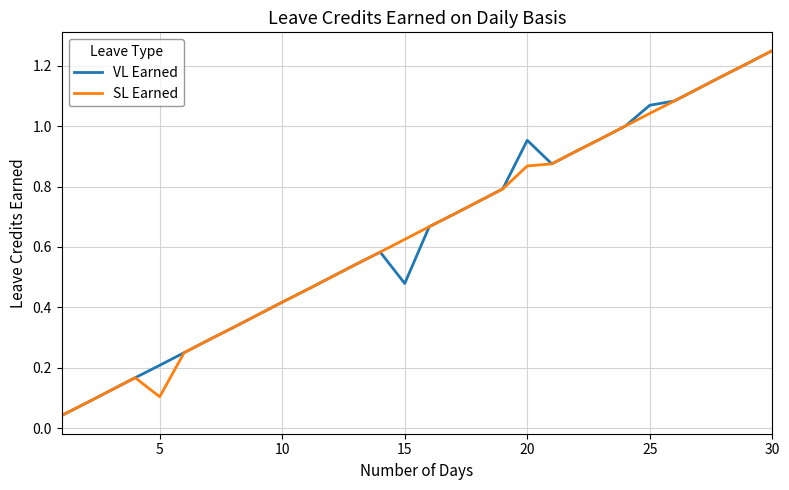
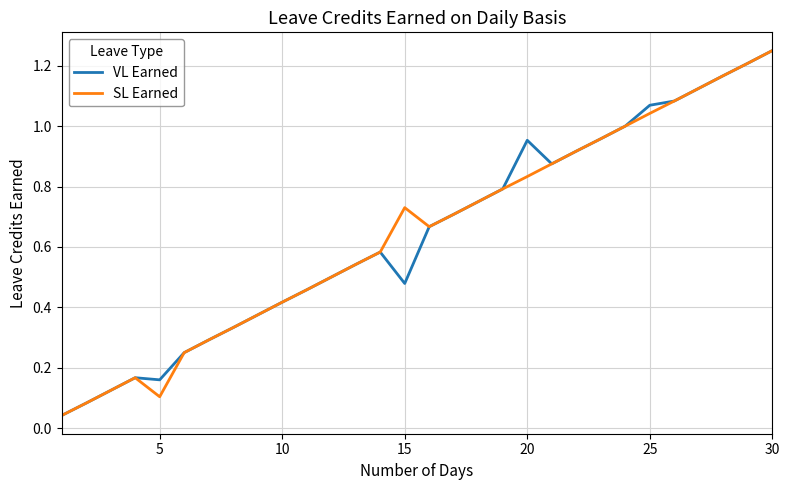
VL Earned, 5: 0.21 -> 0.16
SL Earned, 15: 0.63 -> 0.73
SL Earned, 20: 0.87 -> 0.83
